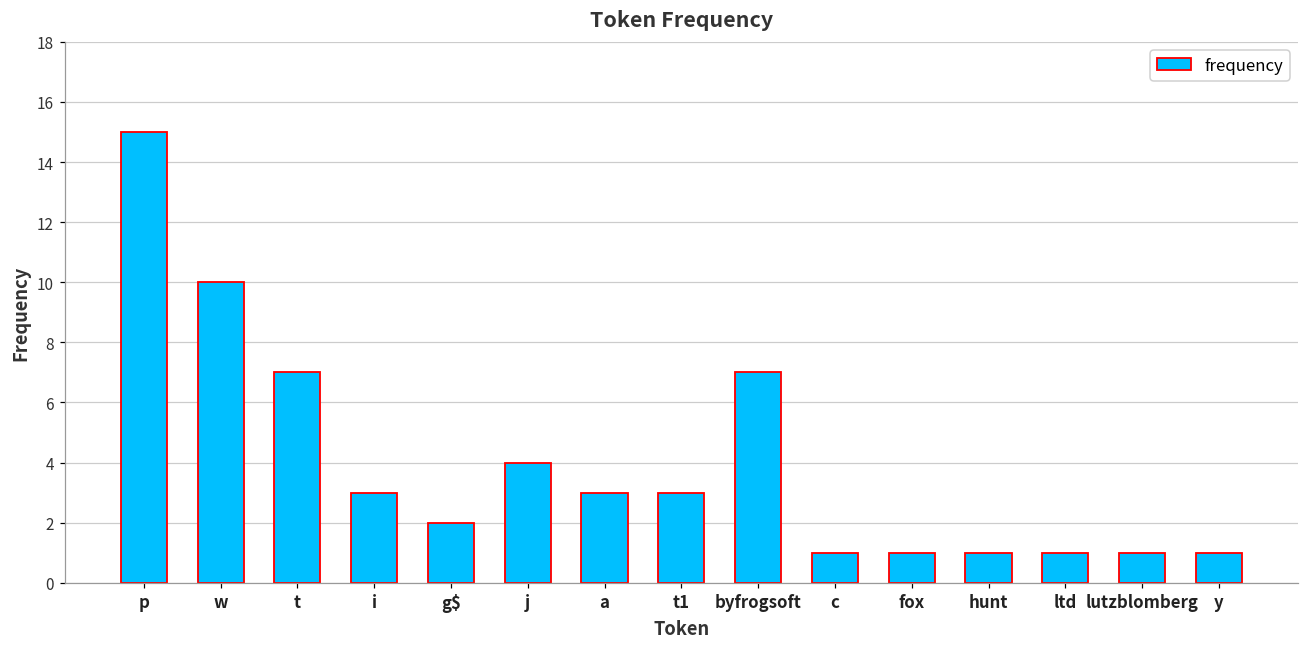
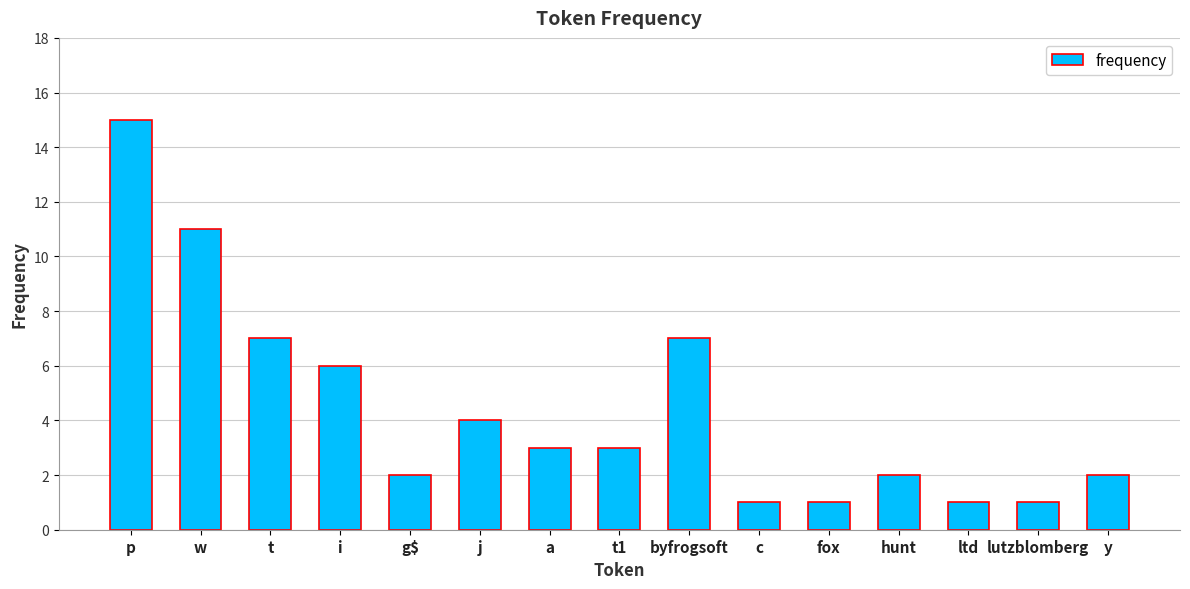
w: 10 -> 11
i: 3 -> 6
hunt: 1 -> 2
y: 1 -> 2
